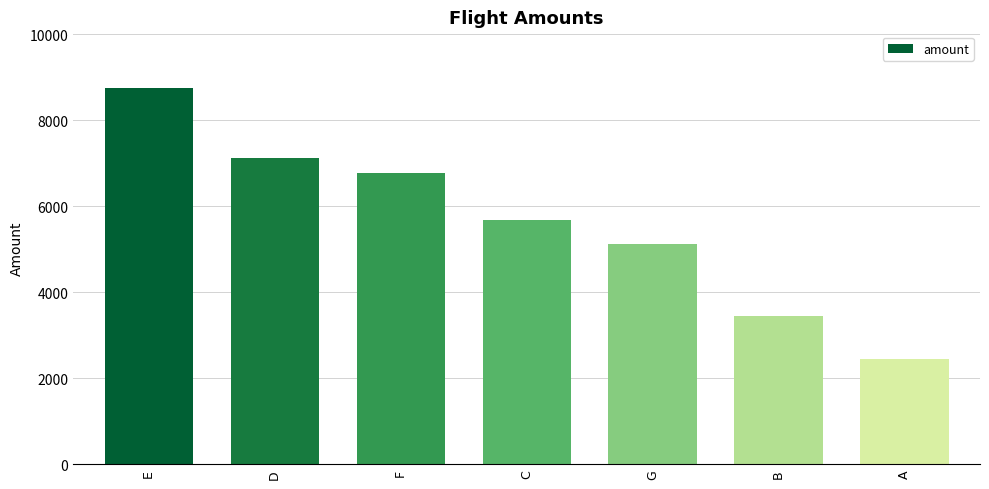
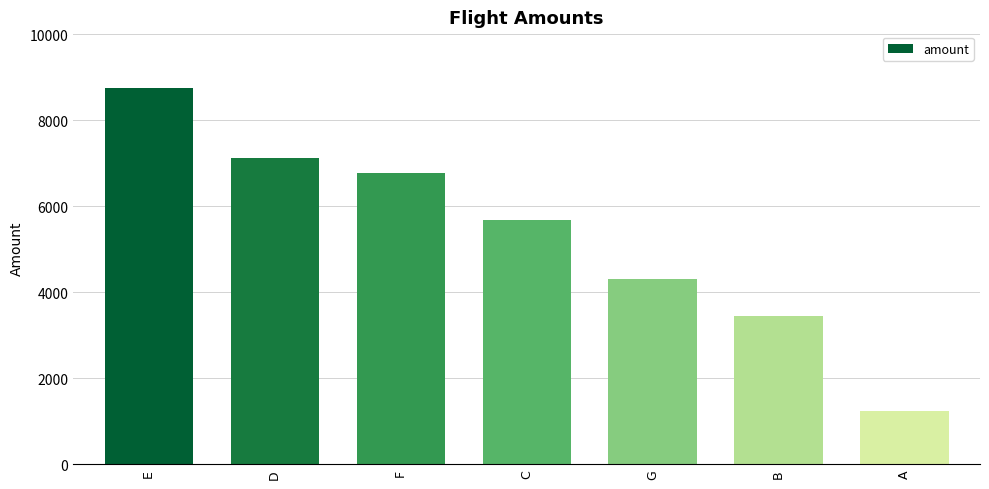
G: 5100 -> 4300
A: 2400 -> 1200
